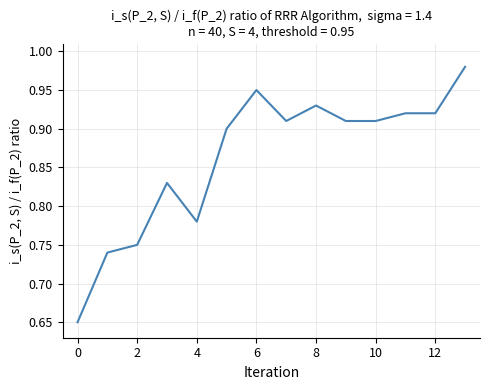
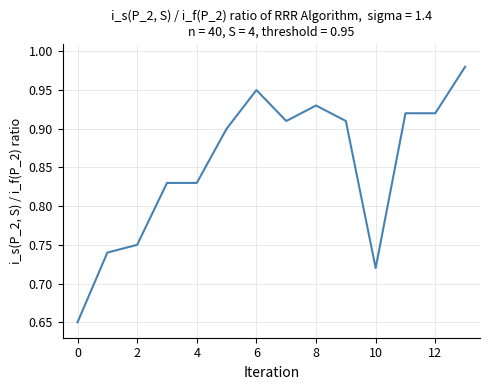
4: 0.78 -> 0.83
10: 0.91 -> 0.72
